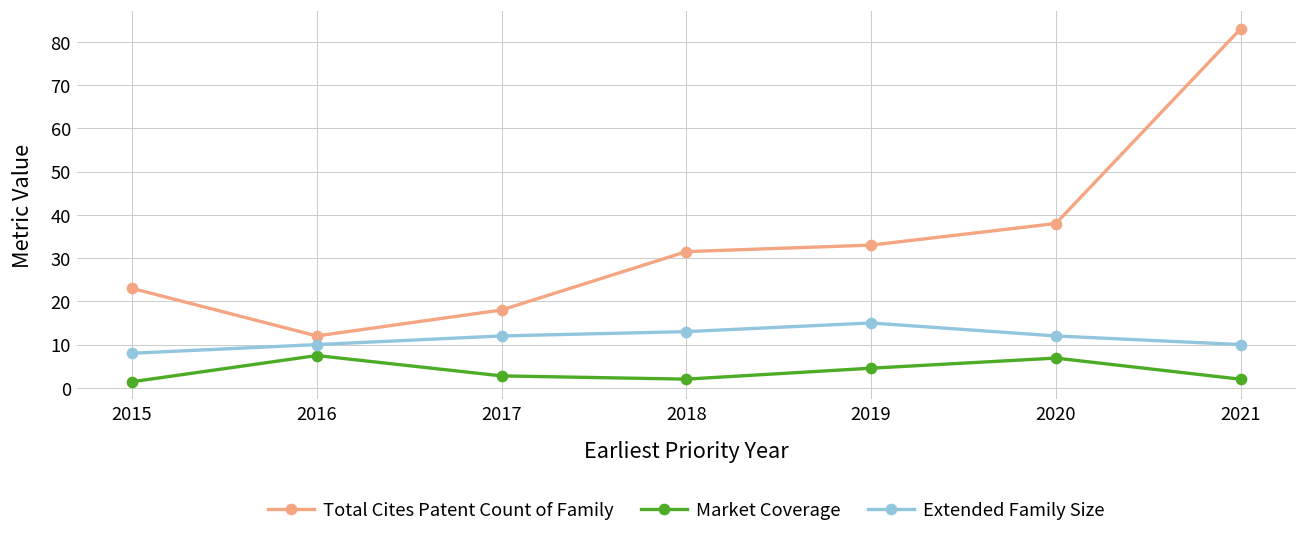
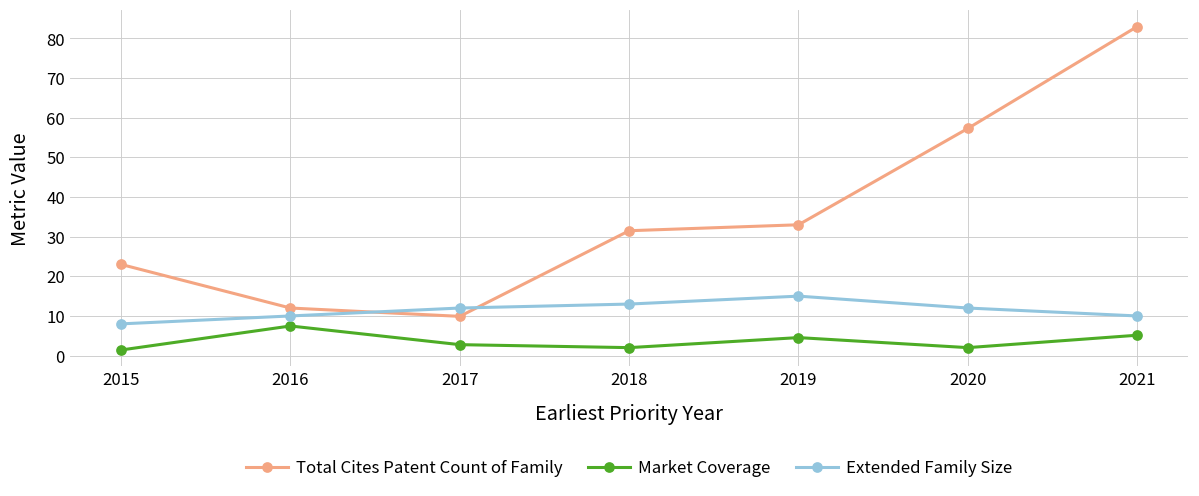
Total Cites Patent Count of Family, 2017: 18 -> 10
Total Cites Patent Count of Family, 2020: 38 -> 57
Market Coverage, 2020: 7 -> 2
Market Coverage, 2021: 2 -> 5
